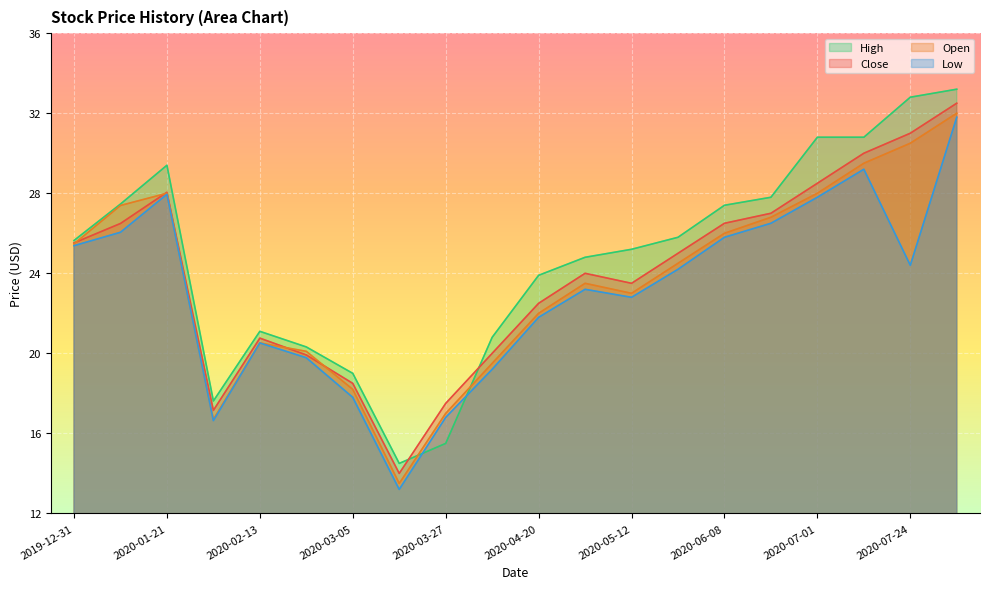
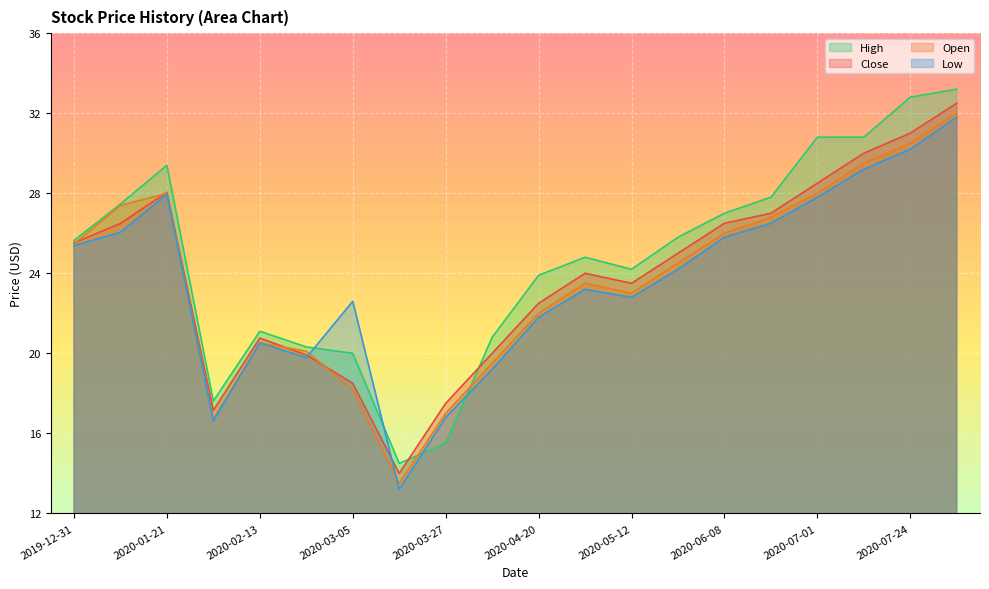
High, 2020-03-05: 19 -> 20
Low, 2020-03-05: 17.8 -> 22.6
High, 2020-05-12: 25.2 -> 24.2
High, 2020-06-08: 27.4 -> 27.0
Low, 2020-07-24: 24.4 -> 30.2
